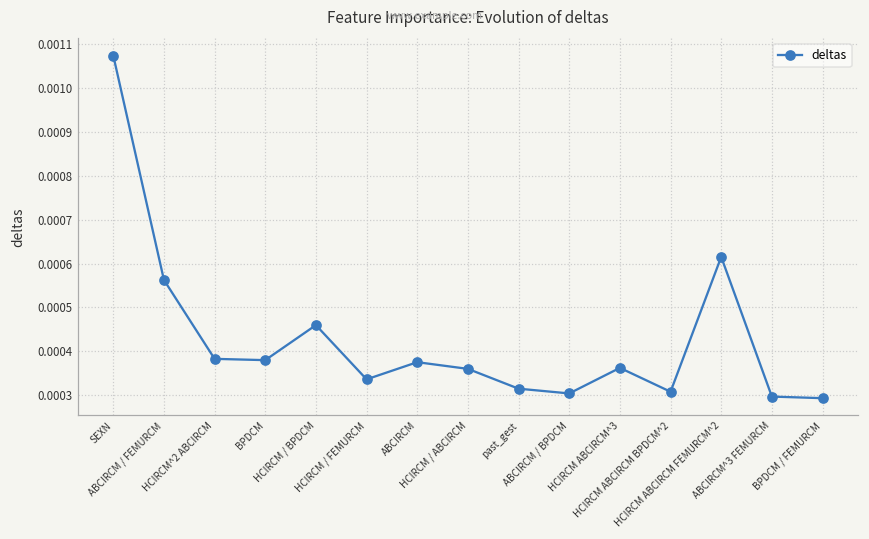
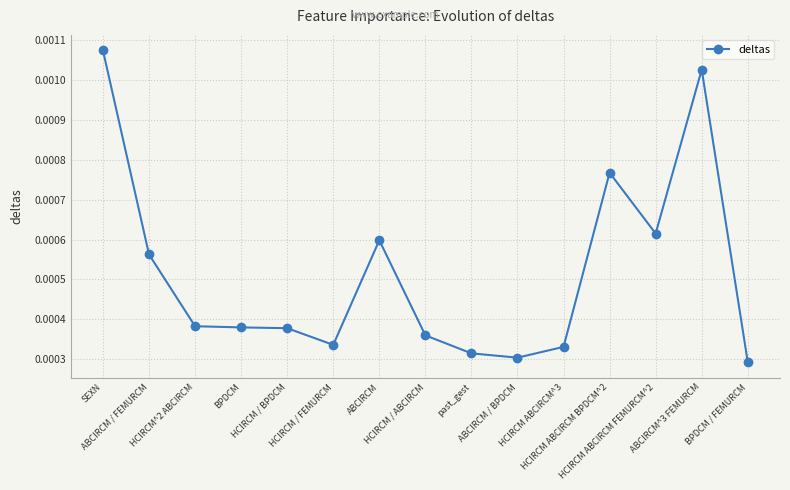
HCIRCM / BPDCM: 0.00046 -> 0.00038
ABCIRCM: 0.00037 -> 0.00060
HCIRCM ABCIRCM^3: 0.00036 -> 0.00033
HCIRCM ABCIRCM BPDCM^2: 0.00031 -> 0.00077
ABCIRCM^3 FEMURCM: 0.00030 -> 0.00103
